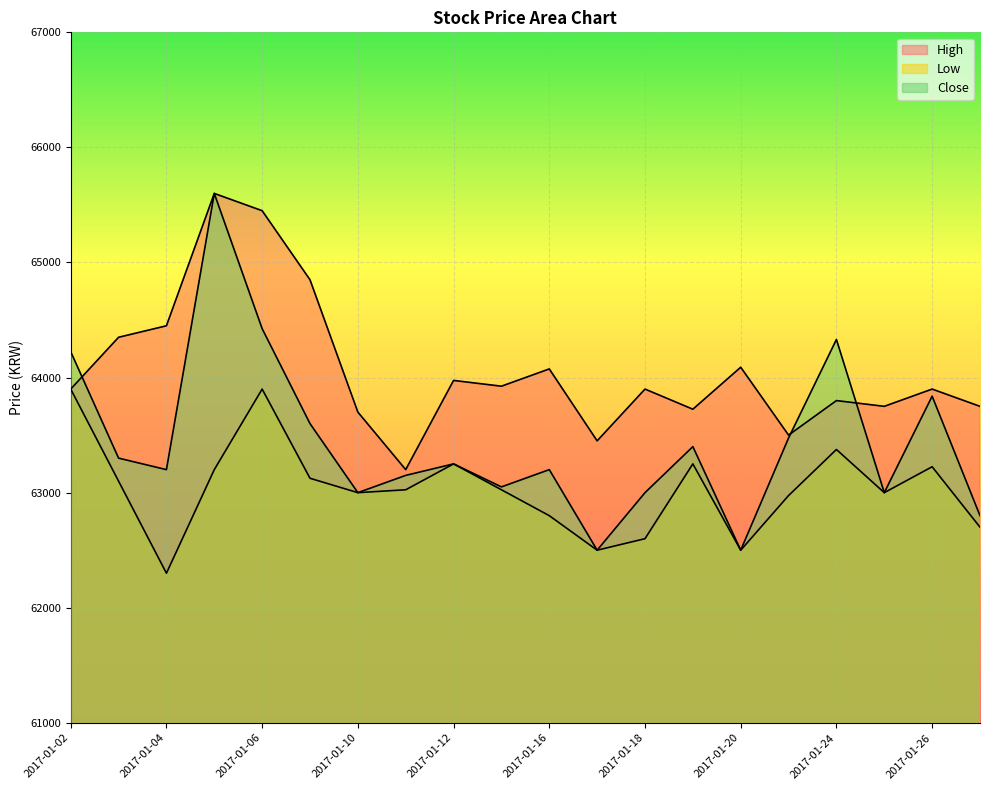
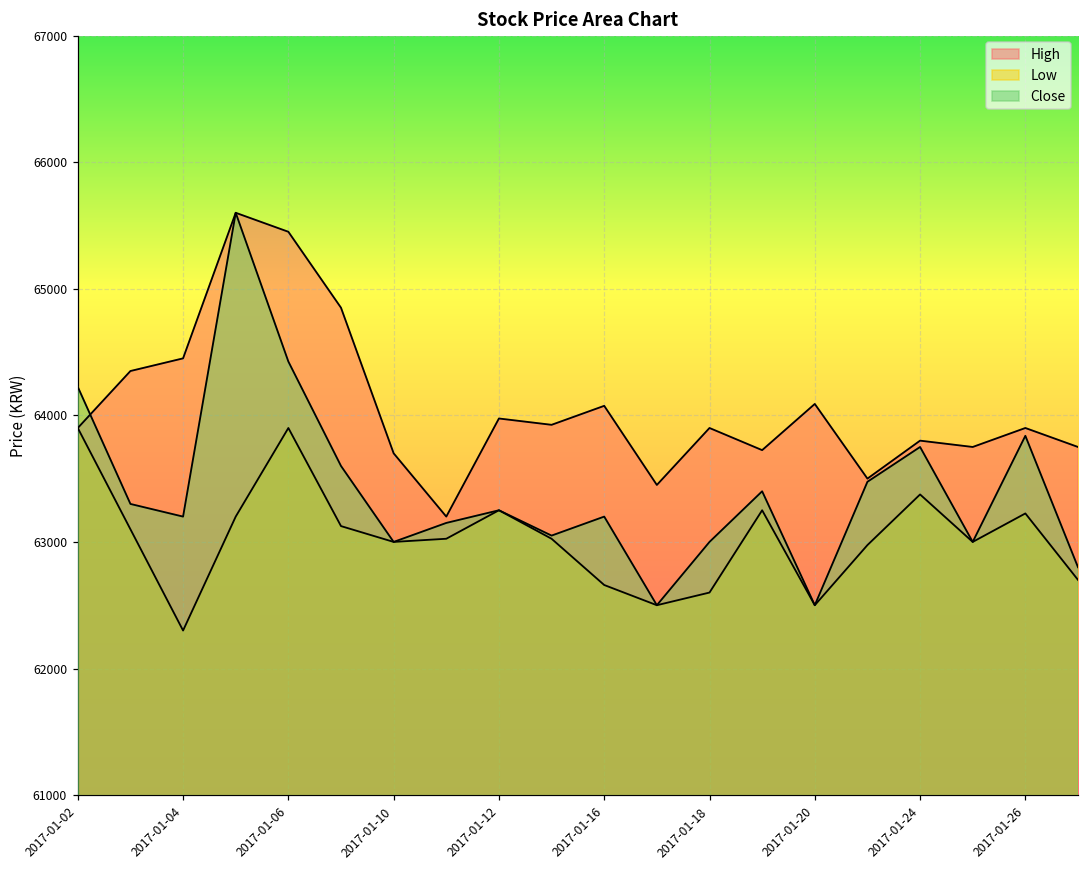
Low, 2017-01-16: 62800 -> 62660
Close, 2017-01-24: 64330 -> 63750
